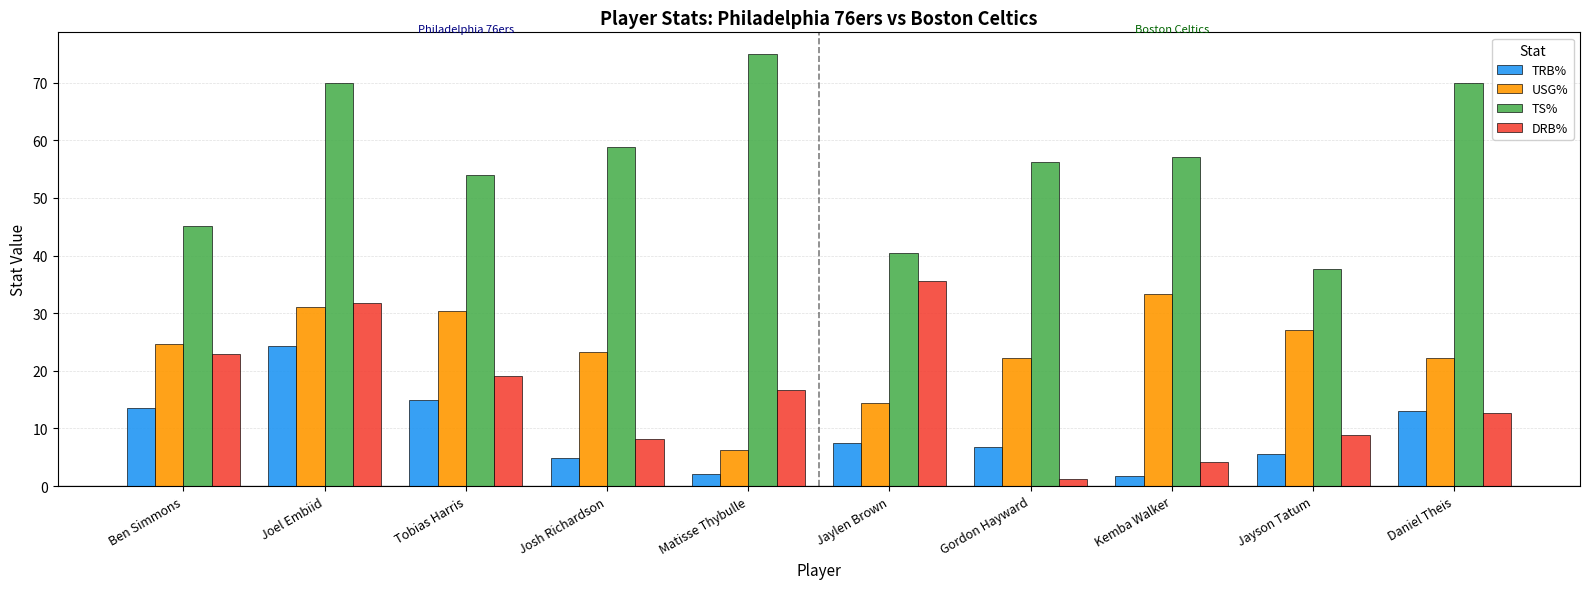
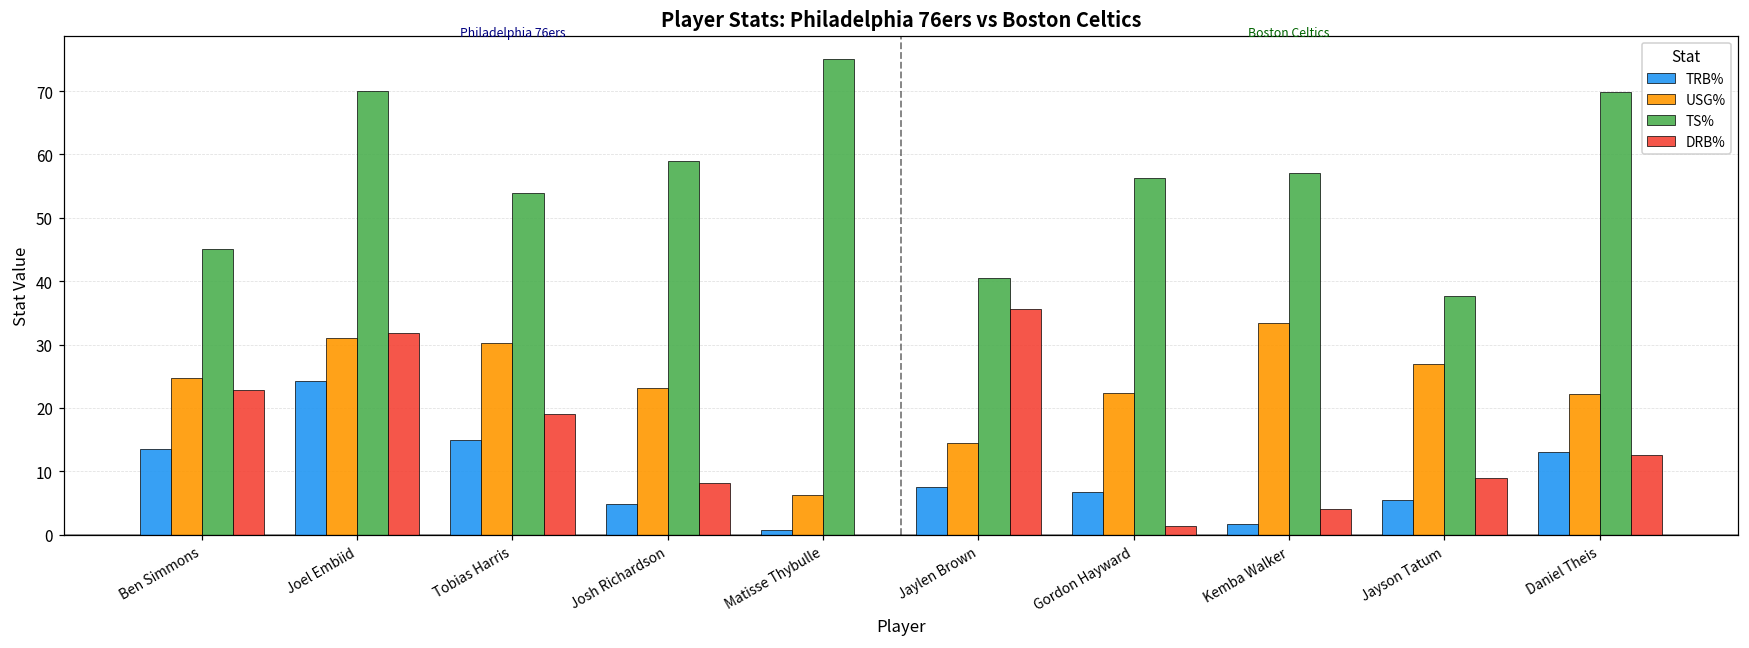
TRB%, Matisse Thybulle: 2 -> 1
DRB%, Matisse Thybulle: 17 -> 0
